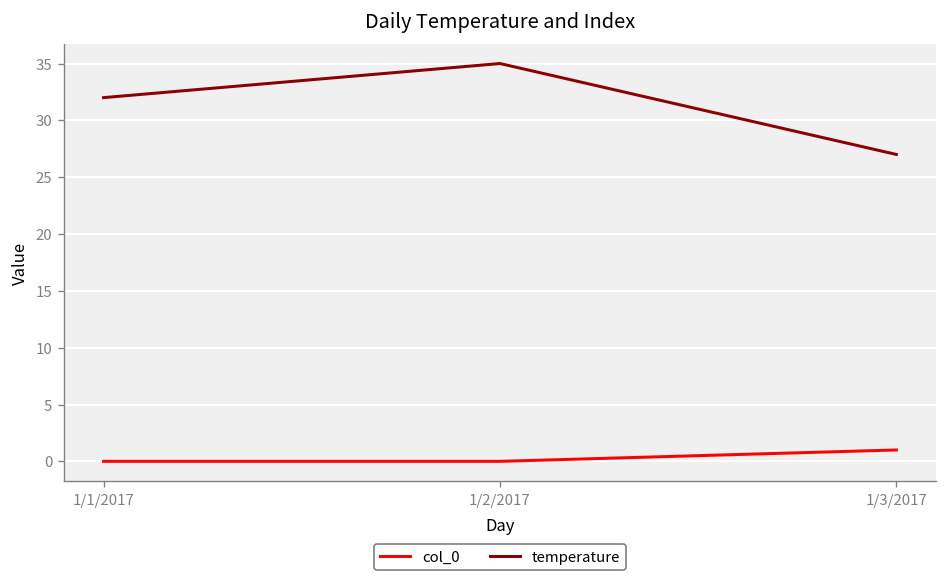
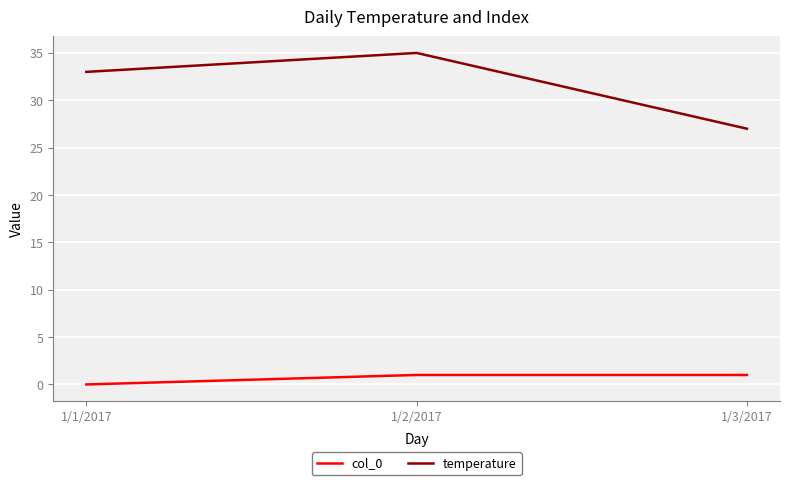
temperature, 1/1/2017: 32 -> 33
col_0, 1/2/2017: 0 -> 1
